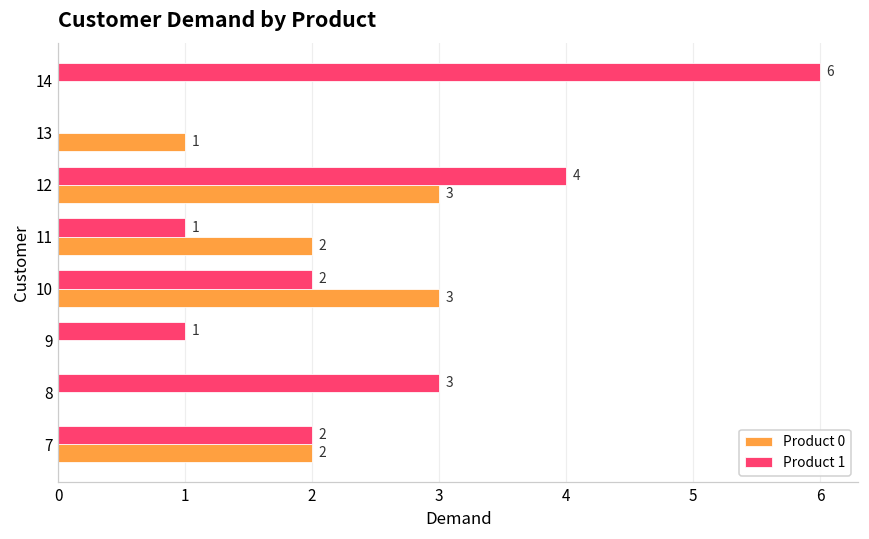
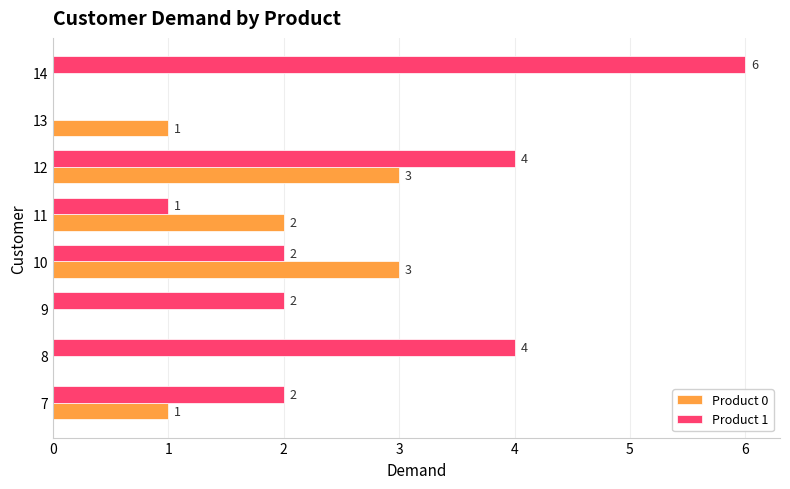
Product 1, 9: 1 -> 2
Product 1, 8: 3 -> 4
Product 0, 7: 2 -> 1
